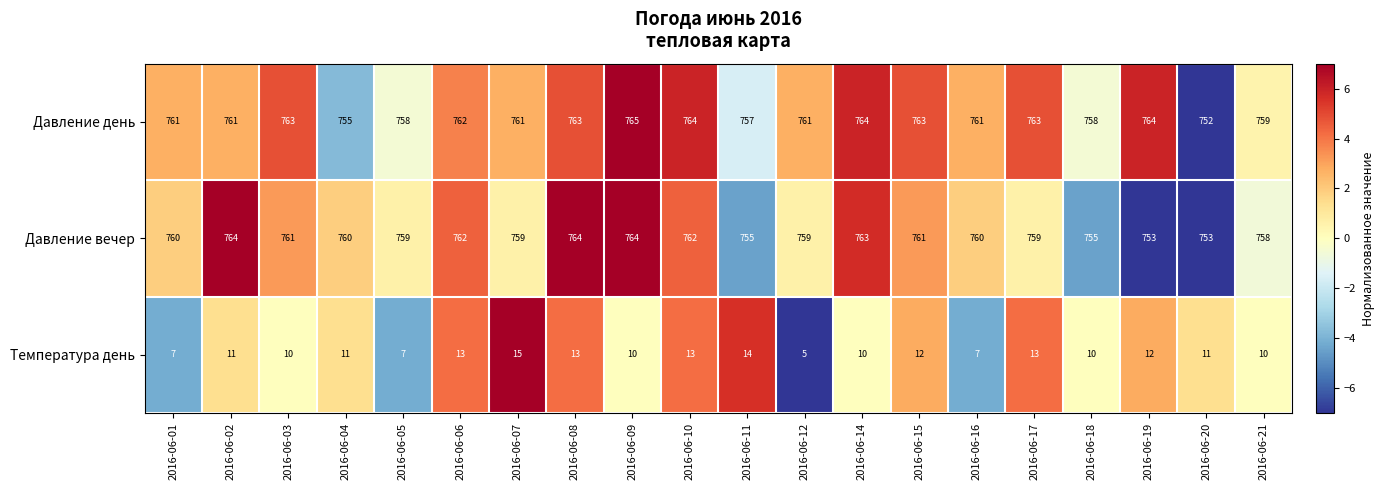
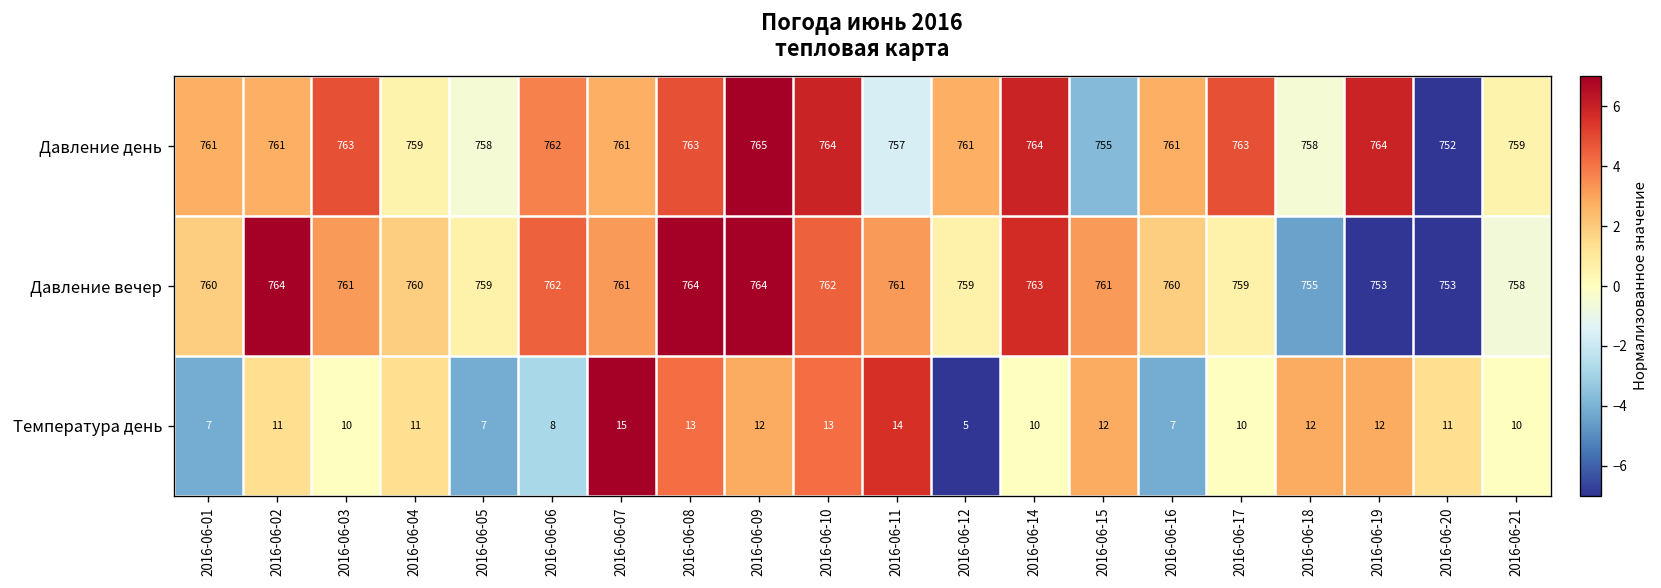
Давление день, 2016-06-04: 755 -> 759
Давление день, 2016-06-15: 763 -> 755
Давление вечер, 2016-06-07: 759 -> 761
Давление вечер, 2016-06-11: 755 -> 761
Температура день, 2016-06-06: 13 -> 8
Температура день, 2016-06-09: 10 -> 12
Температура день, 2016-06-17: 13 -> 10
Температура день, 2016-06-18: 10 -> 12
